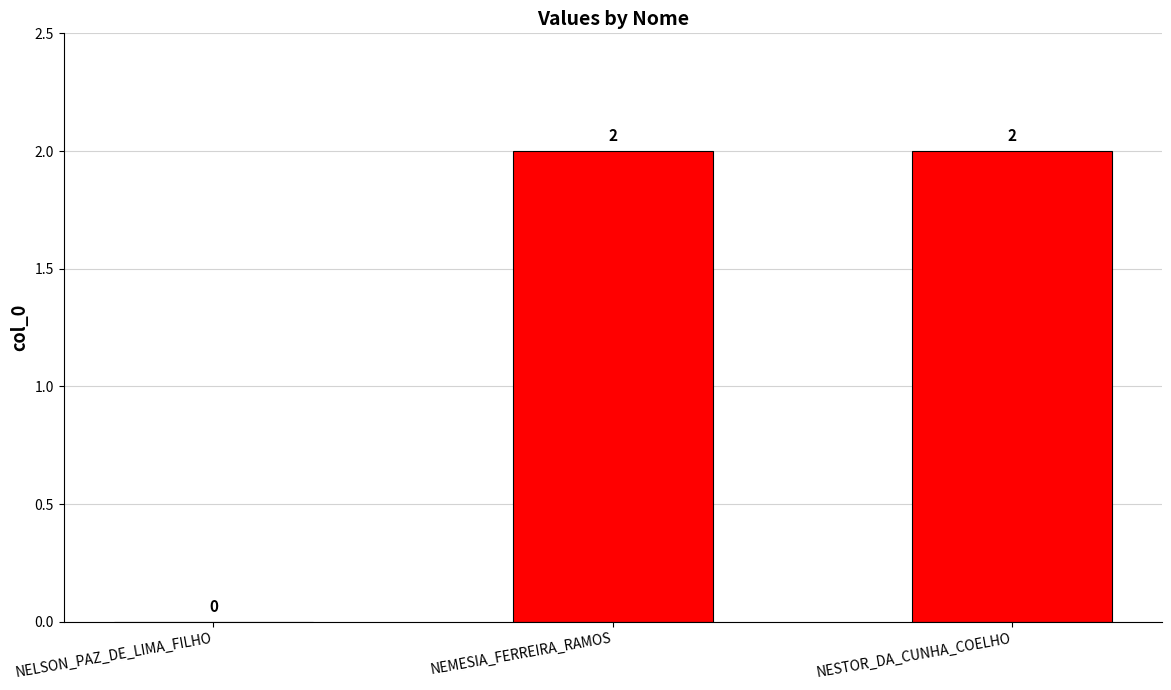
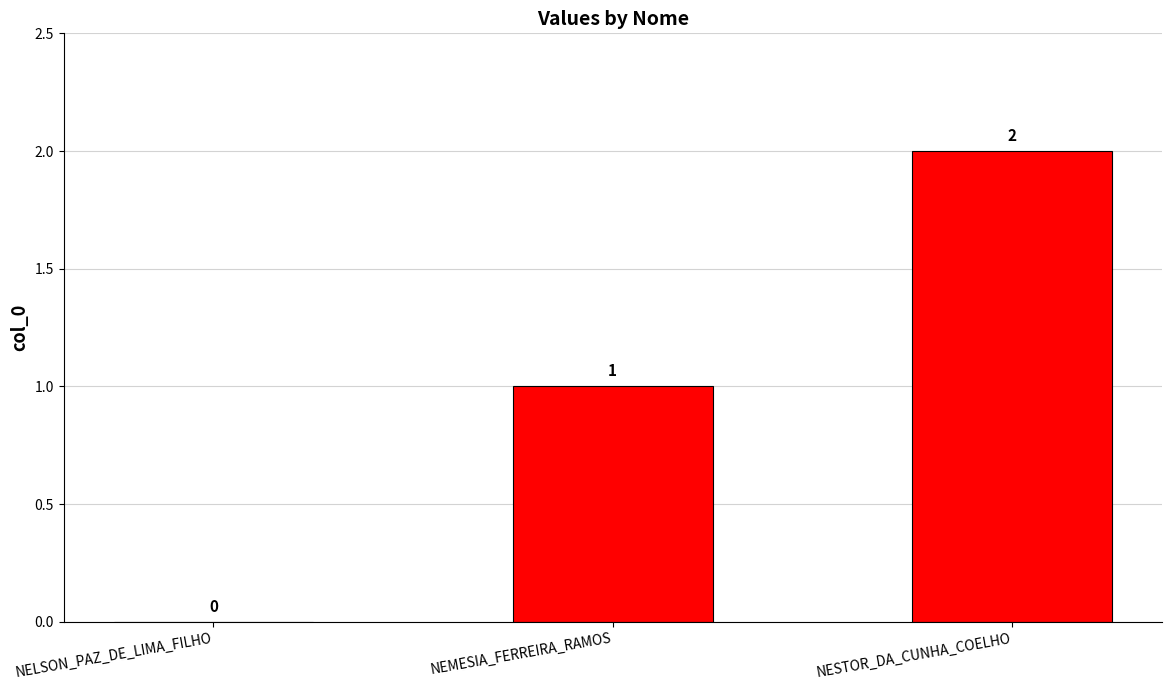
NEMESIA_FERREIRA_RAMOS: 2 -> 1
